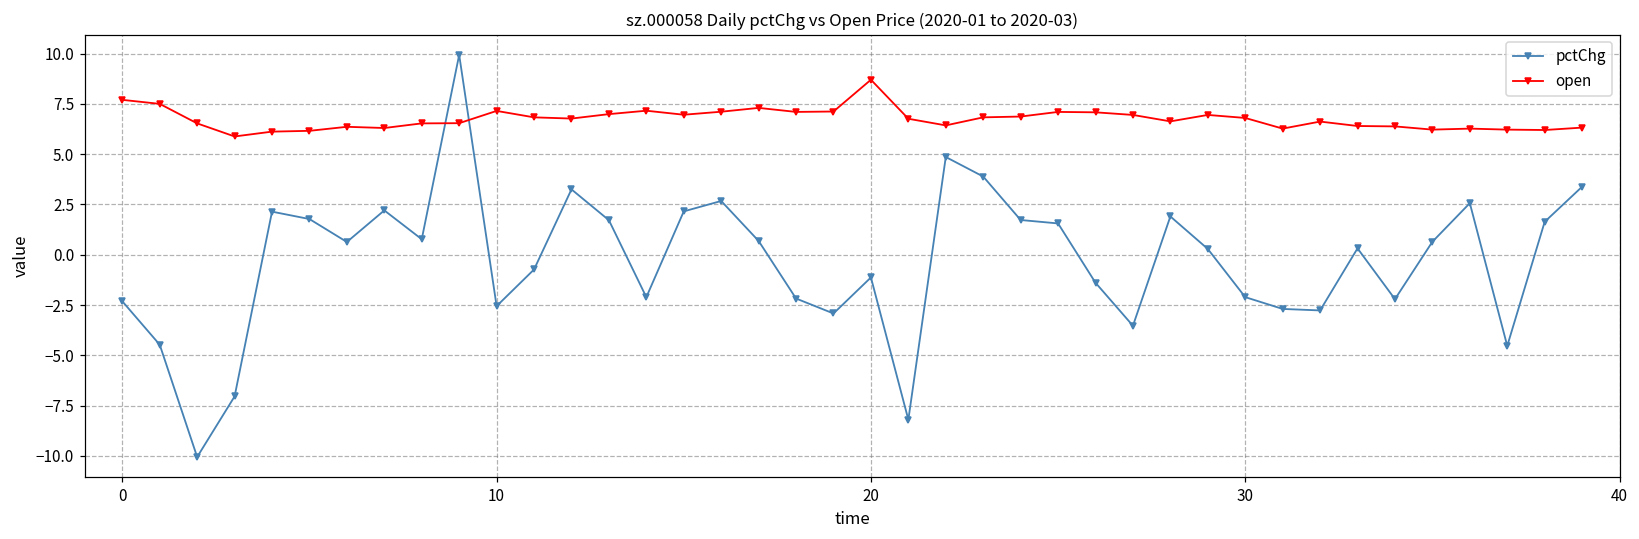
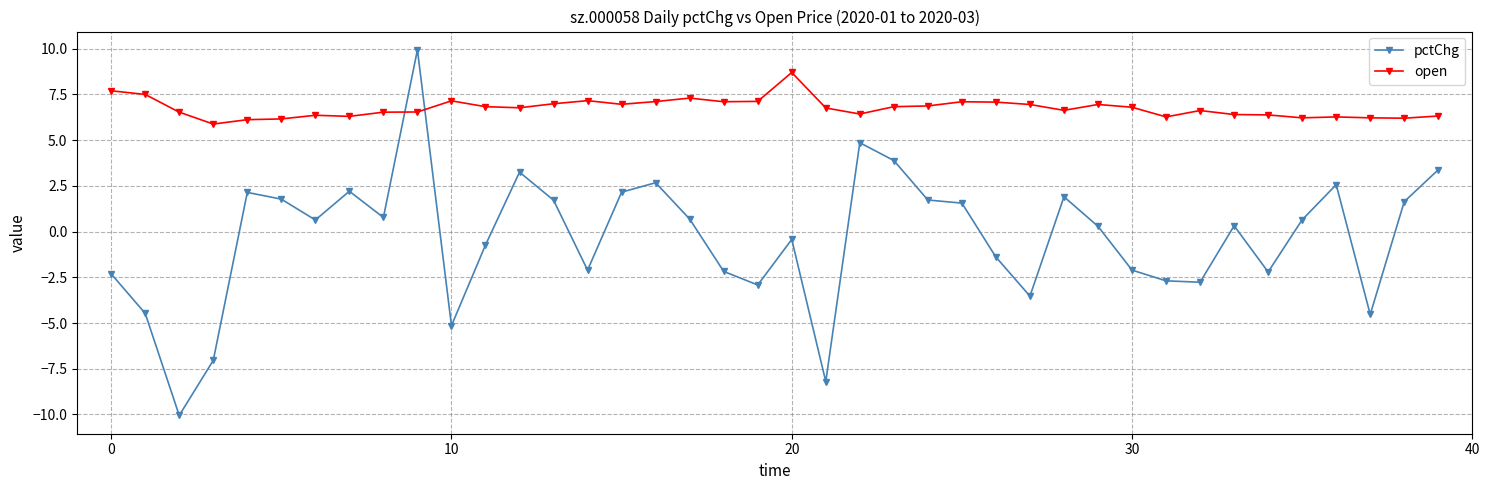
pctChg, 10: -2.6 -> -5.1
pctChg, 20: -1.1 -> -0.4
